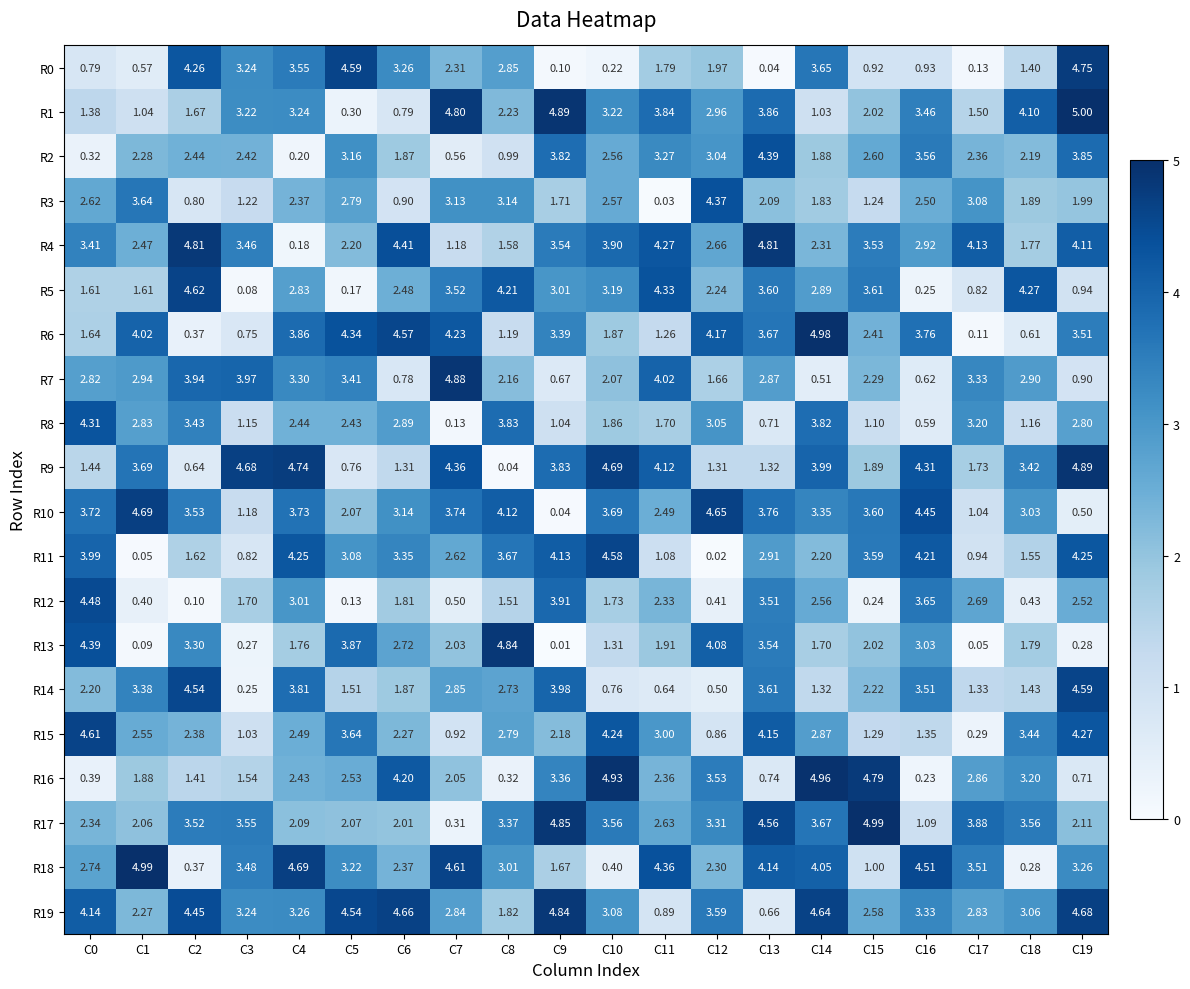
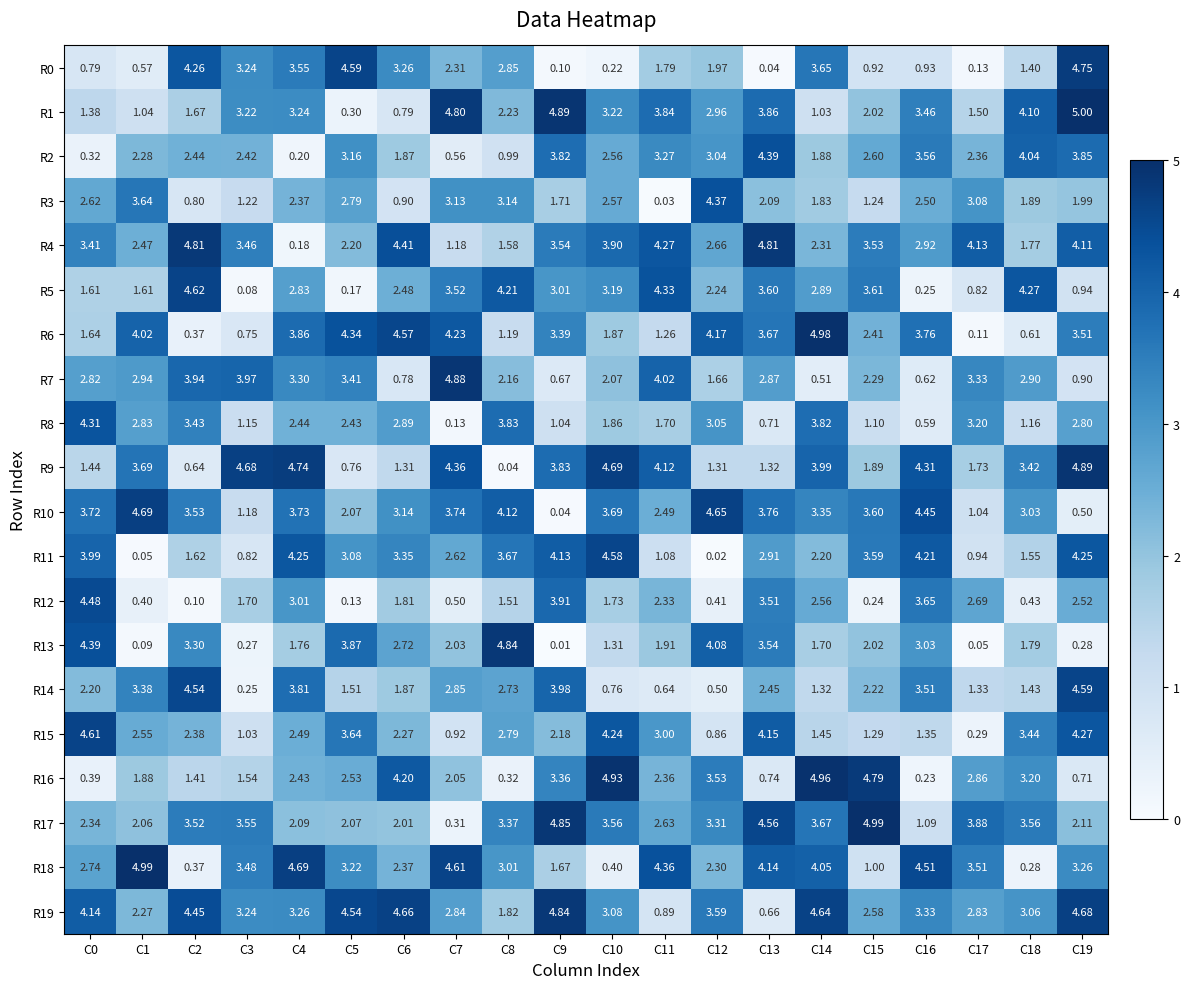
R2, C18: 2.19 -> 4.04
R14, C13: 3.61 -> 2.45
R15, C14: 2.87 -> 1.45
